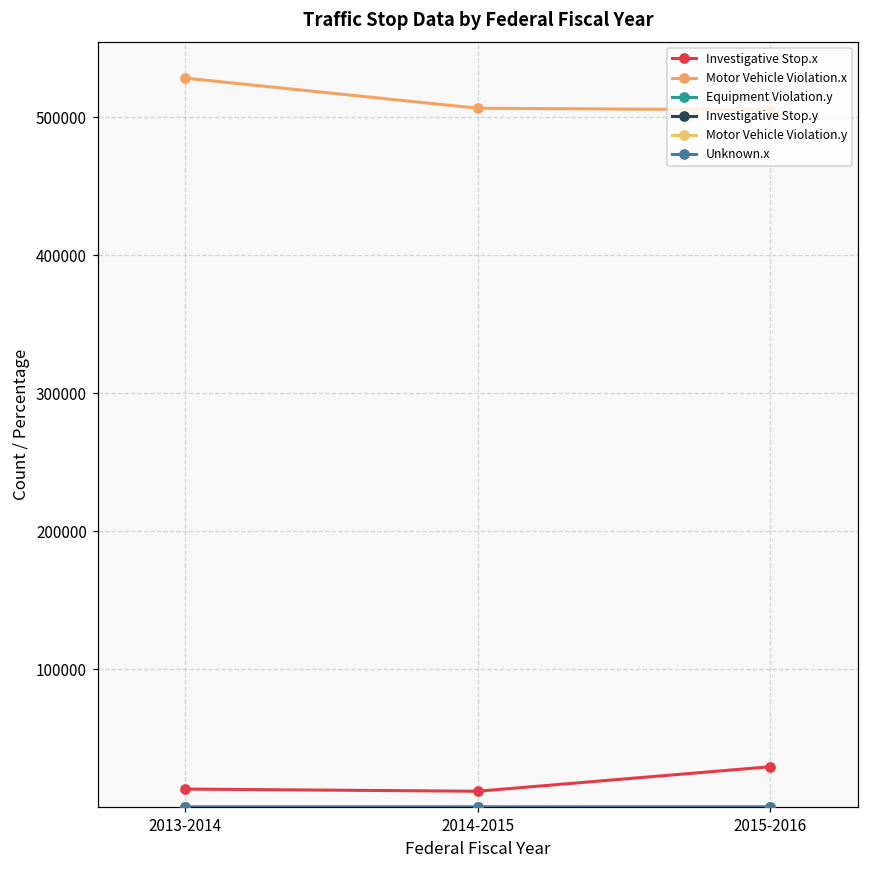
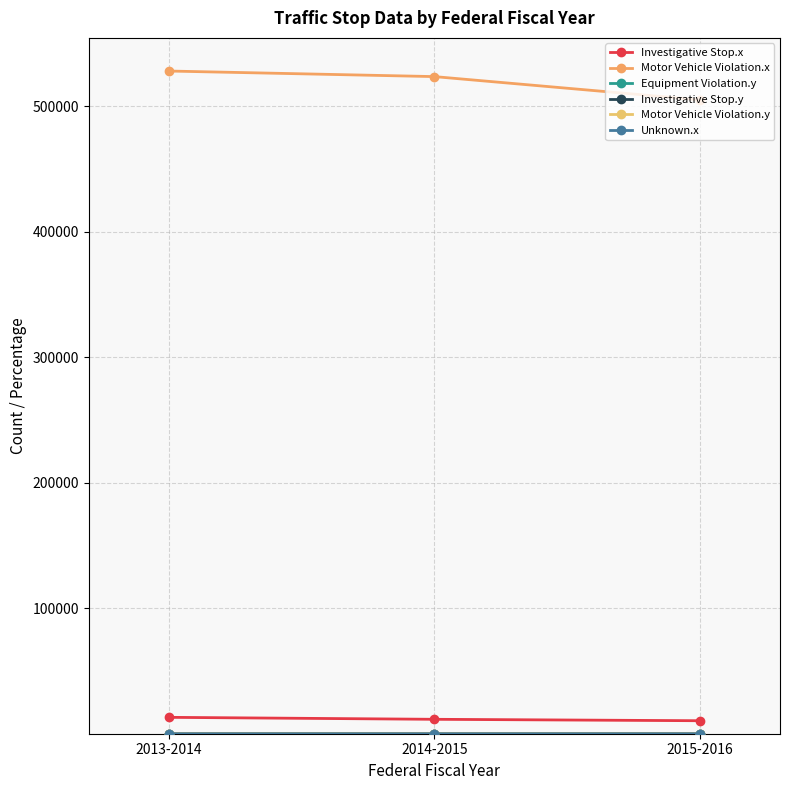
Motor Vehicle Violation.x, 2014-2015: 506000 -> 524000
Investigative Stop.x, 2015-2016: 29000 -> 10000
